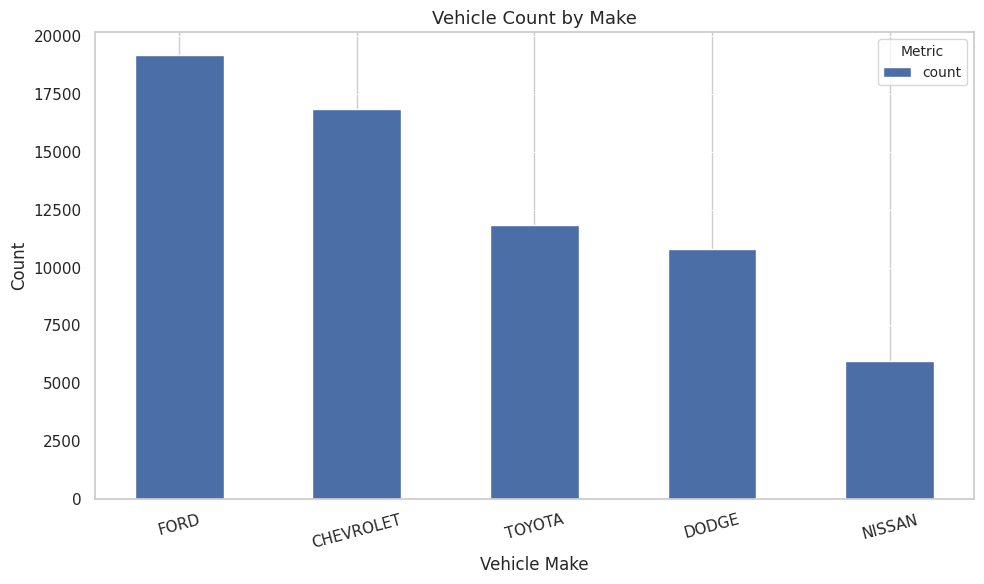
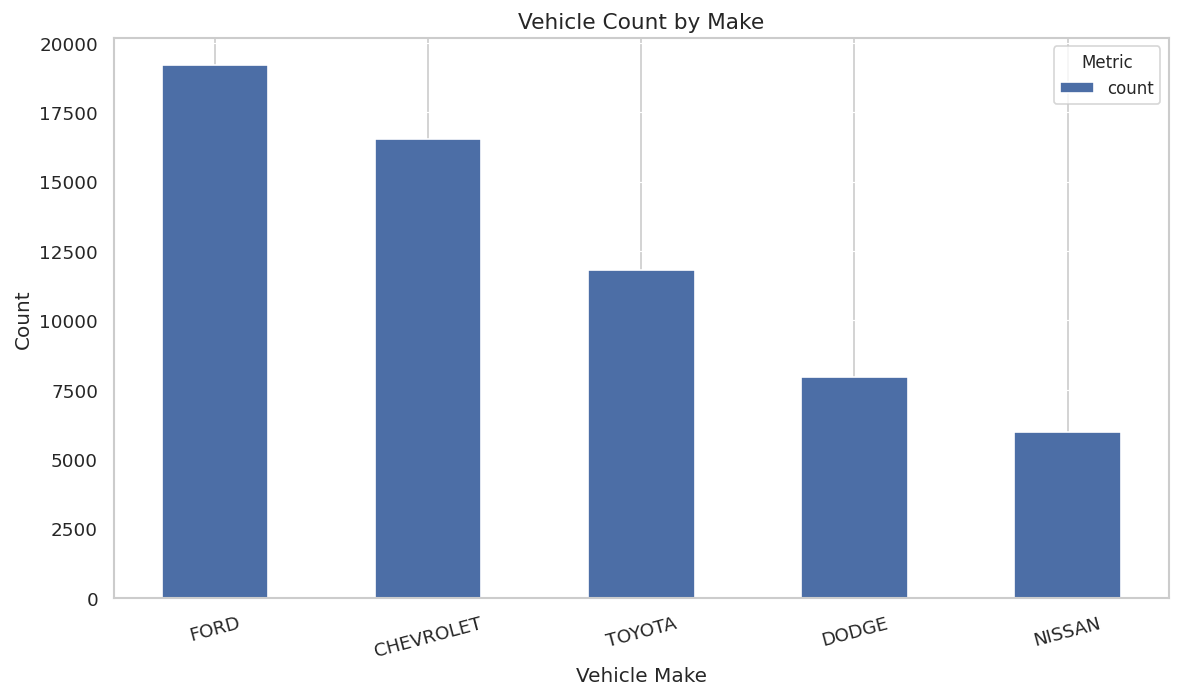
CHEVROLET: 16900 -> 16500
DODGE: 10800 -> 7900
